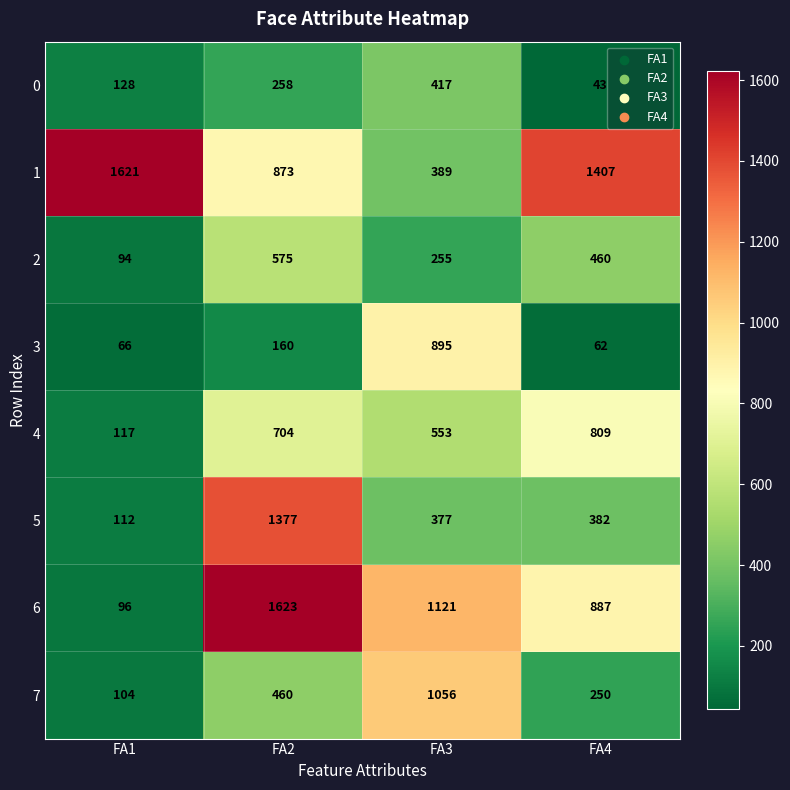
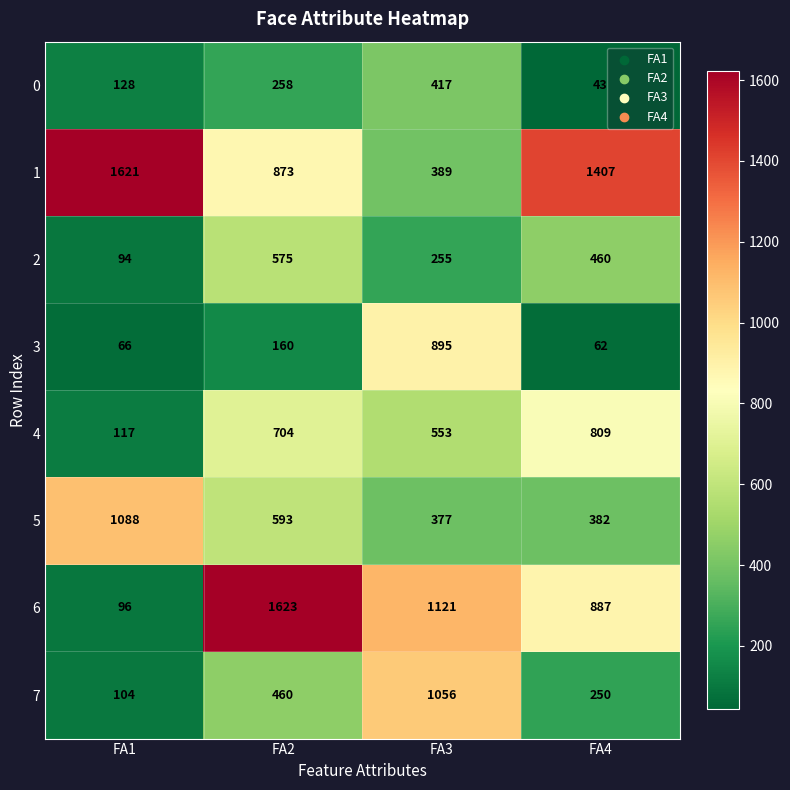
5, FA1: 112 -> 1088
5, FA2: 1377 -> 593
